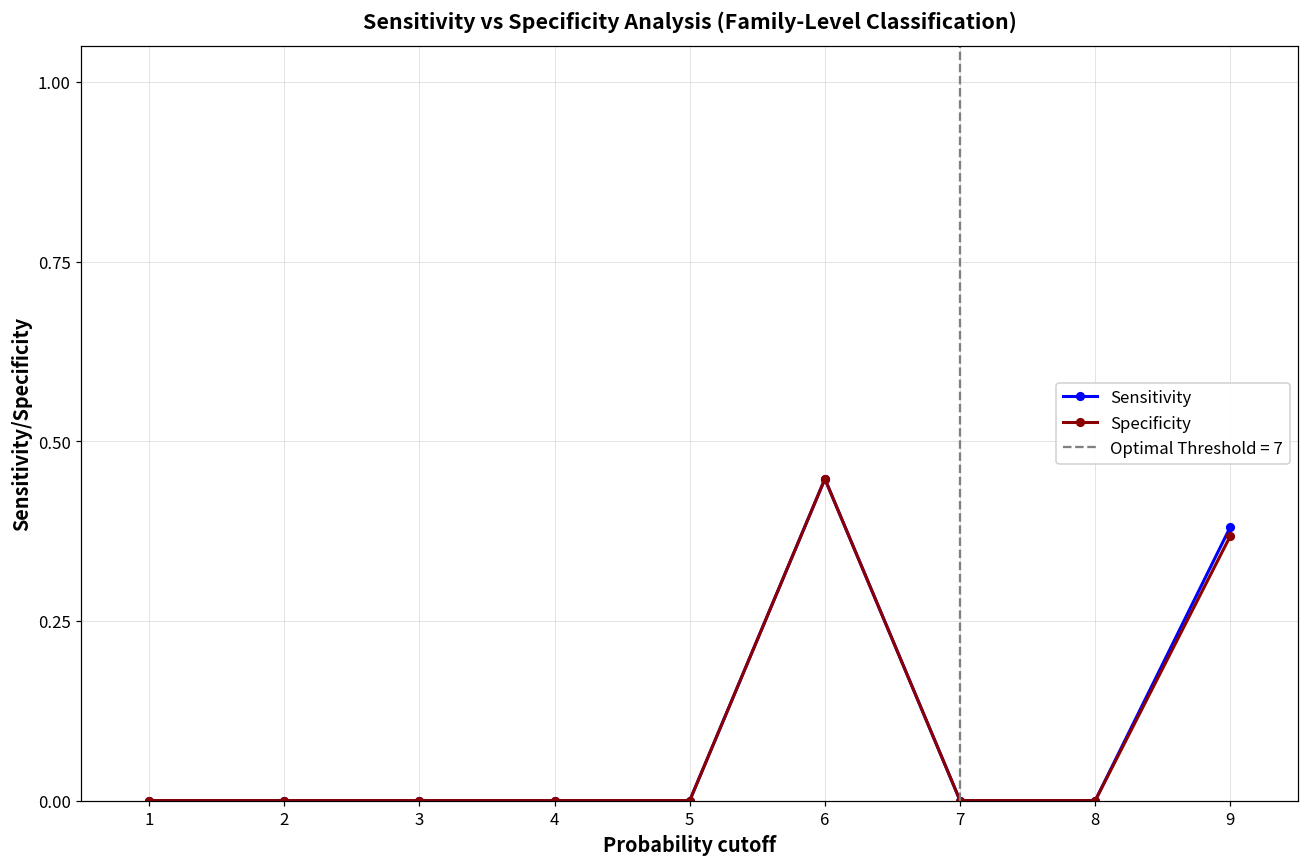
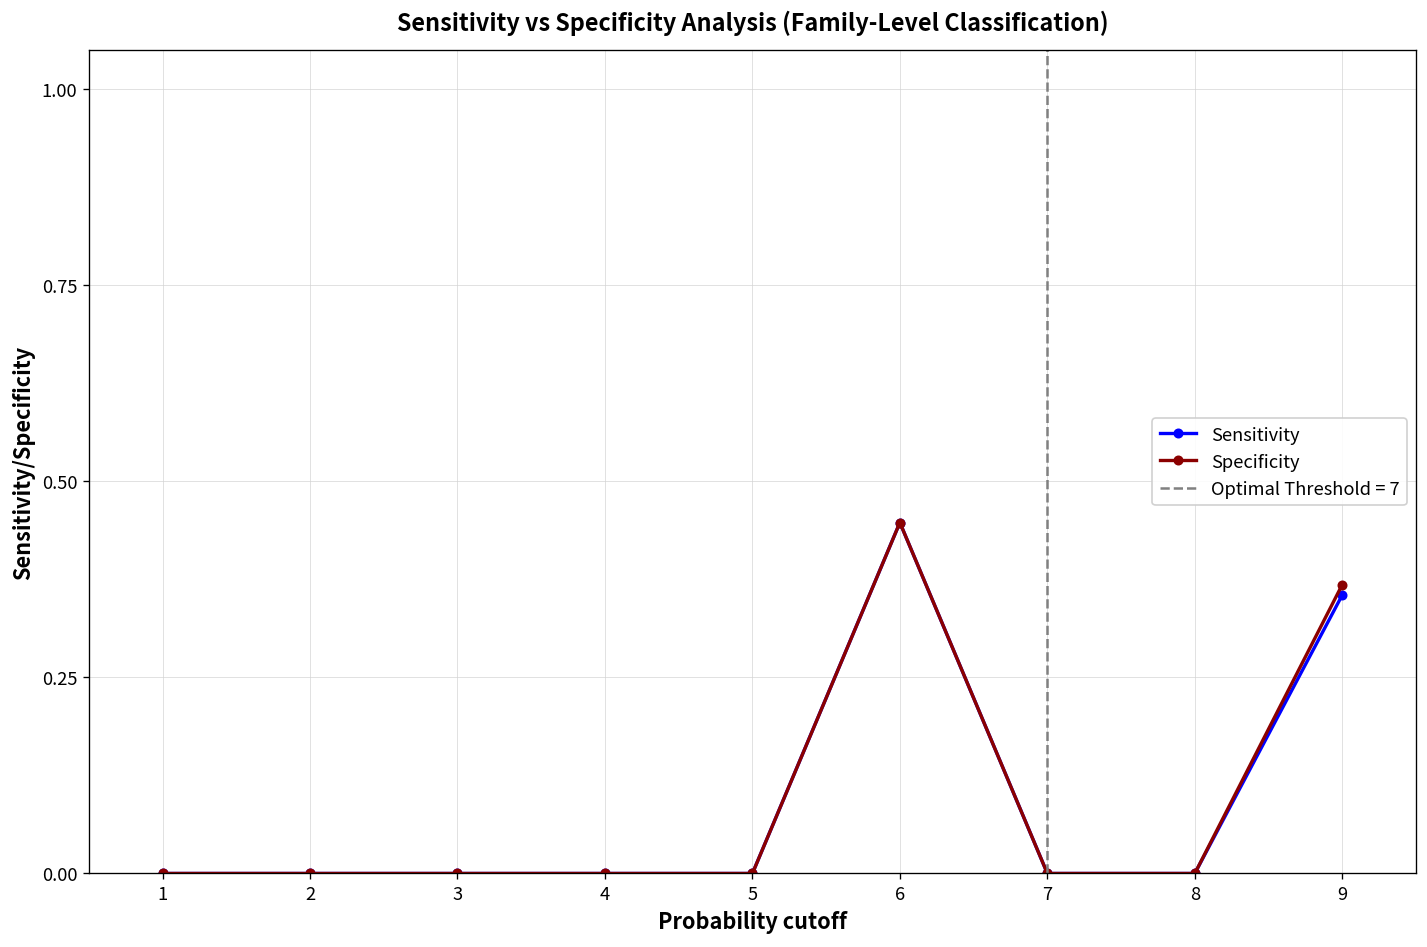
Sensitivity, 9: 0.38 -> 0.36
